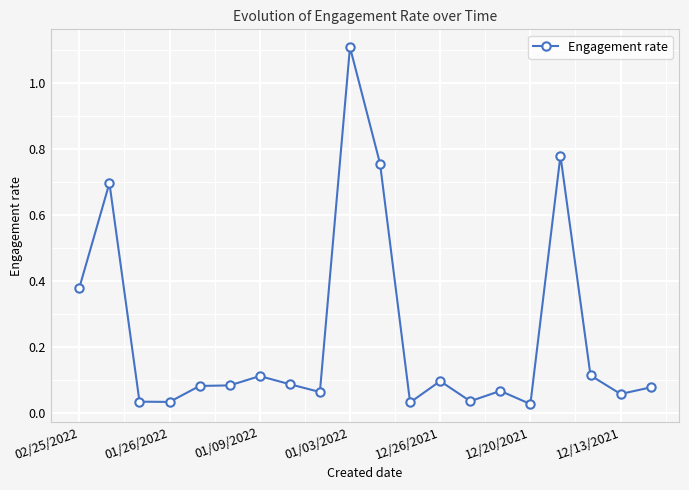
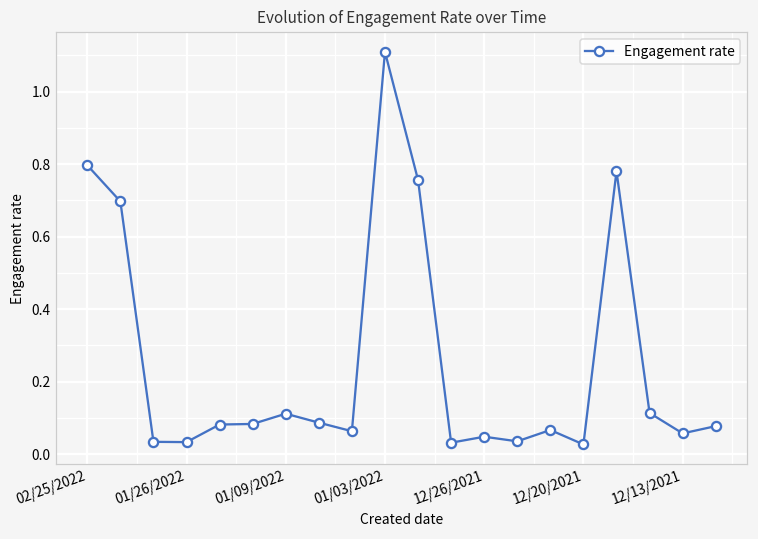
02/25/2022: 0.38 -> 0.80
12/26/2021: 0.10 -> 0.05
